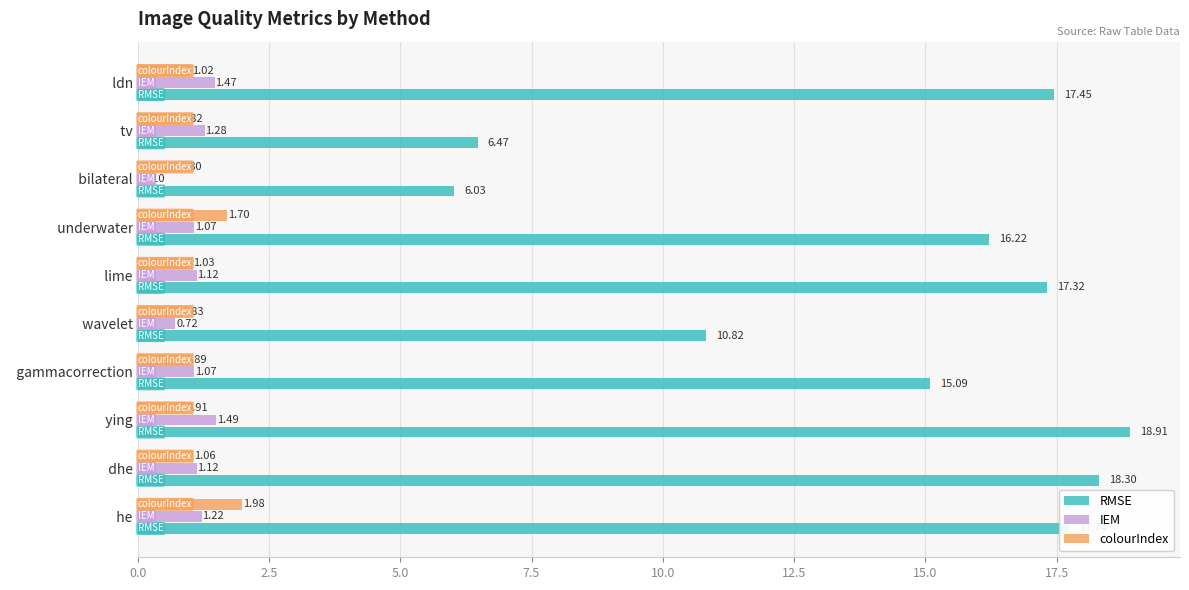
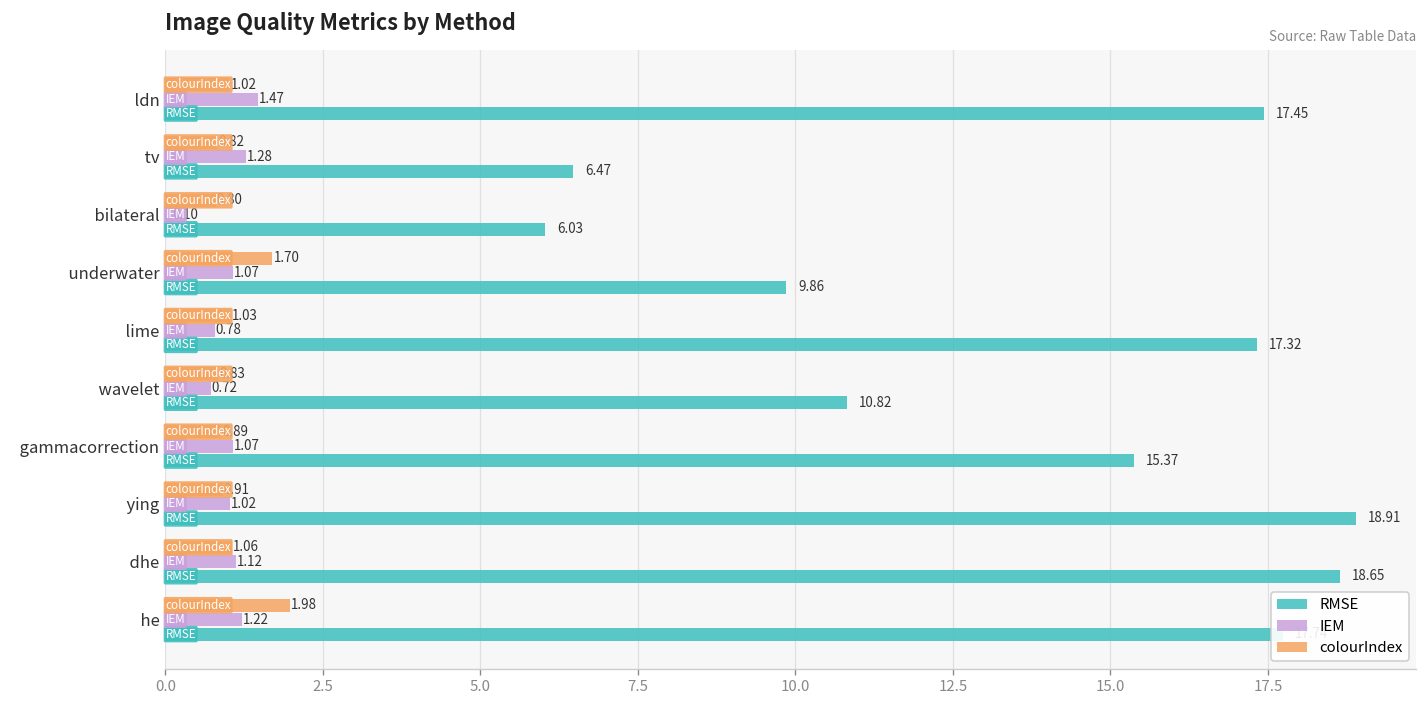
RMSE, underwater: 16.22 -> 9.86
IEM, lime: 1.12 -> 0.78
RMSE, gammacorrection: 15.09 -> 15.37
IEM, ying: 1.49 -> 1.02
RMSE, dhe: 18.30 -> 18.65
